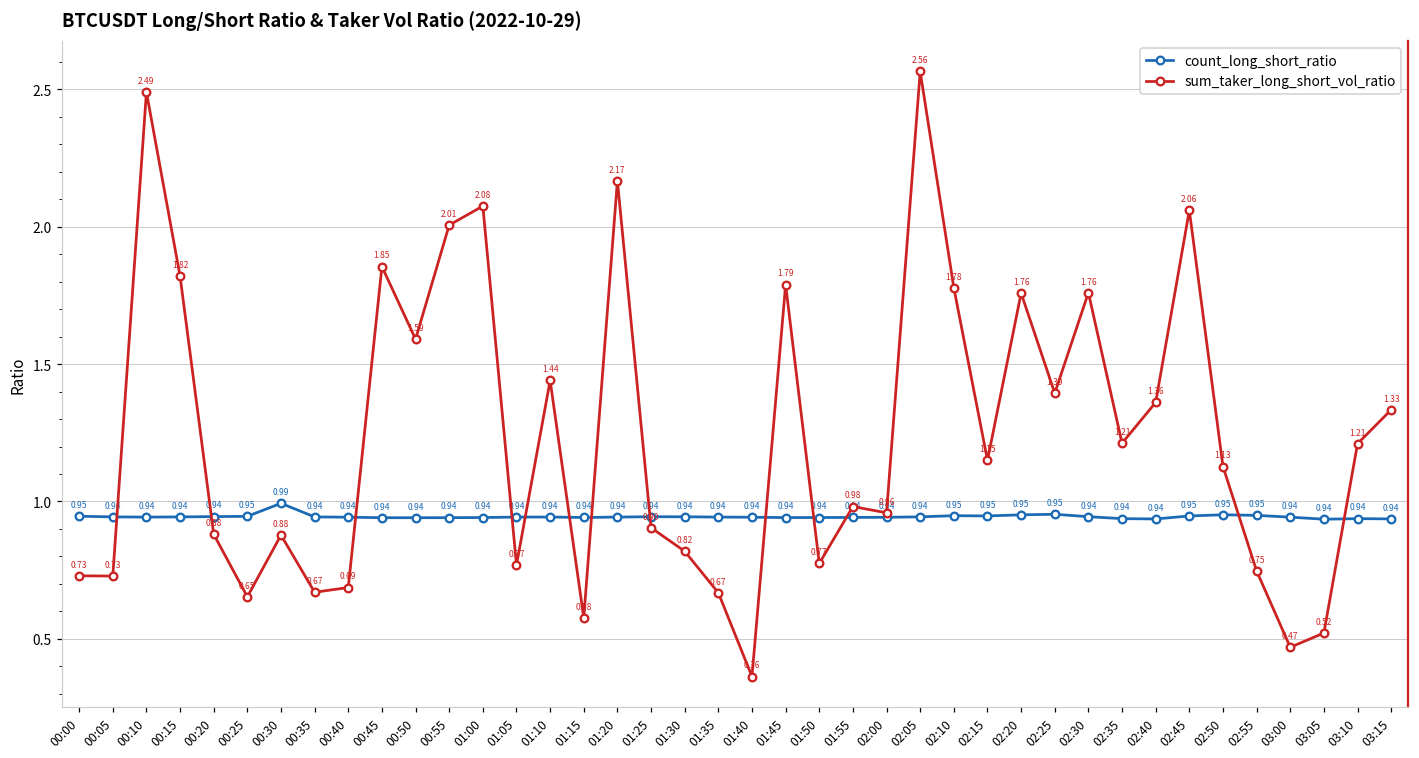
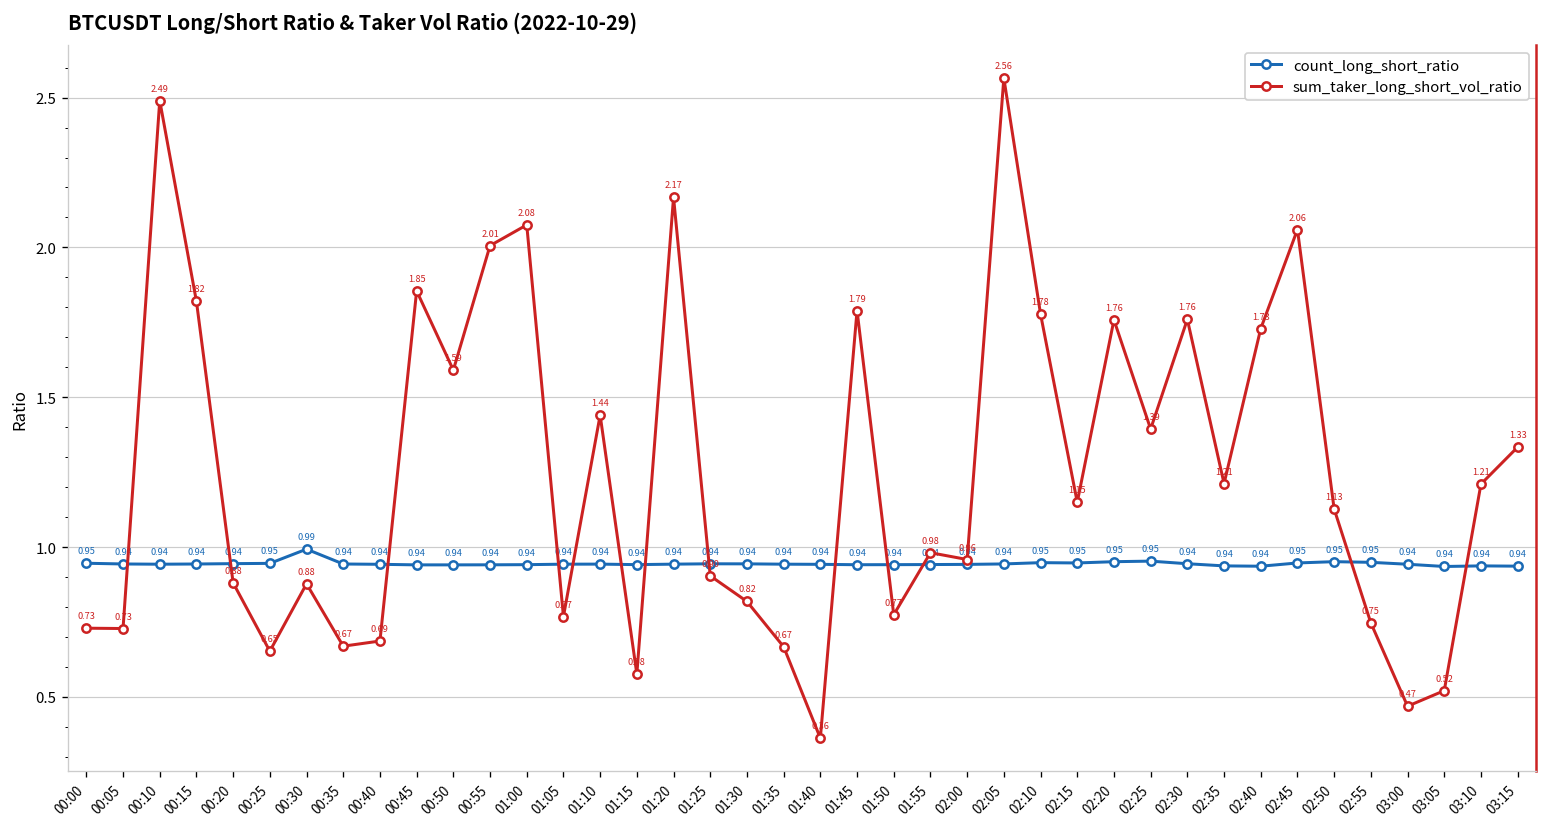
sum_taker_long_short_vol_ratio, 02:40: 1.36 -> 1.73
